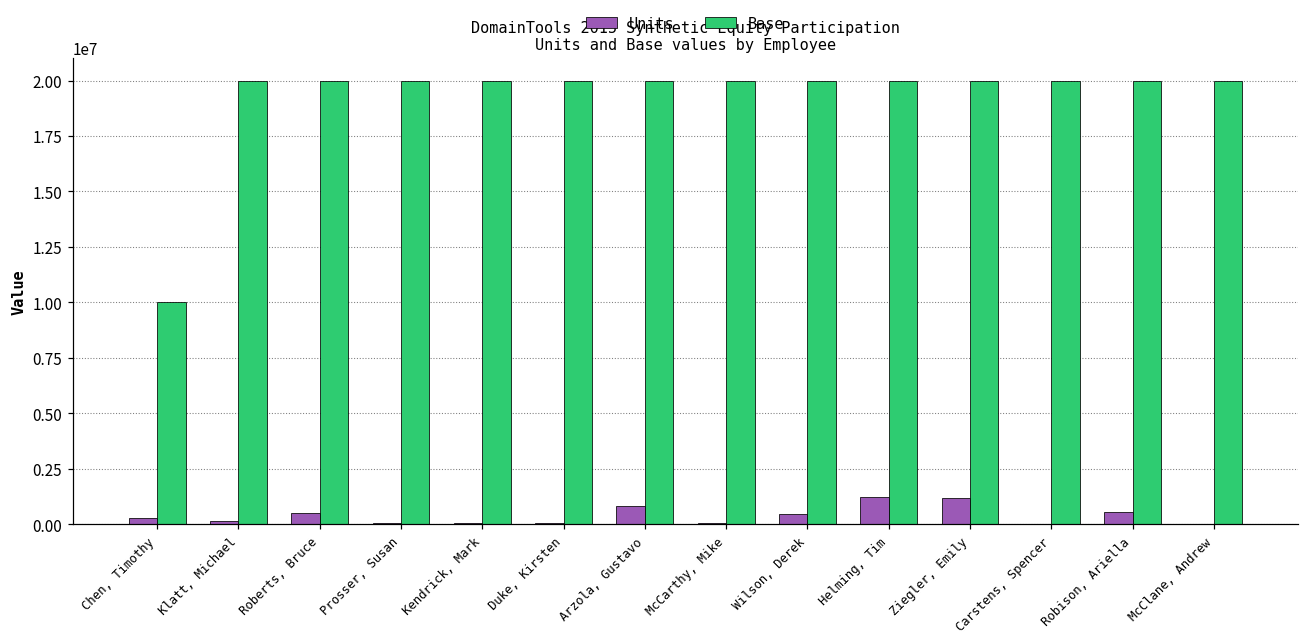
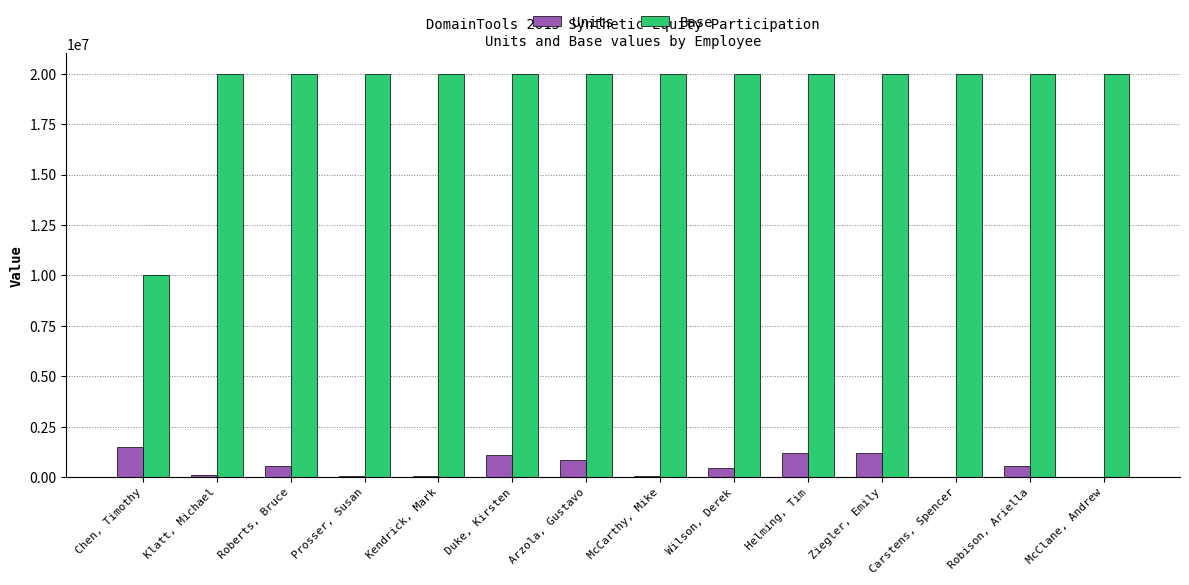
Units, Chen, Timothy: 300000 -> 1500000
Units, Duke, Kirsten: 100000 -> 1100000
